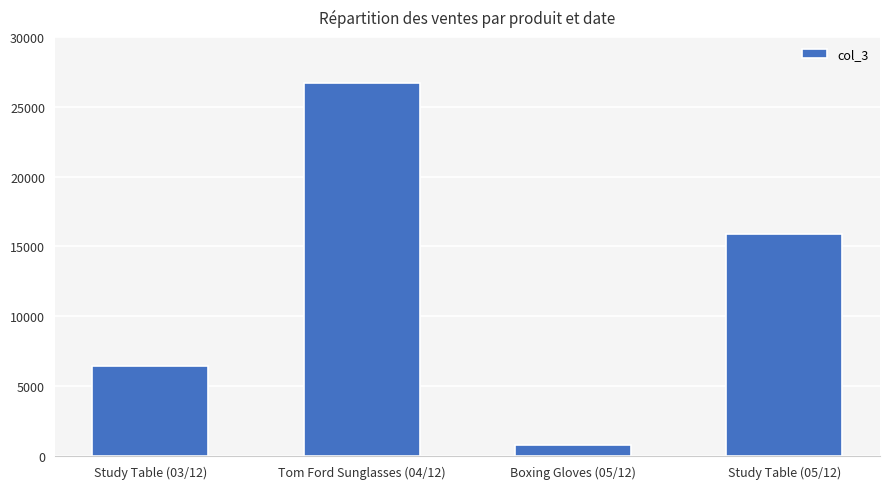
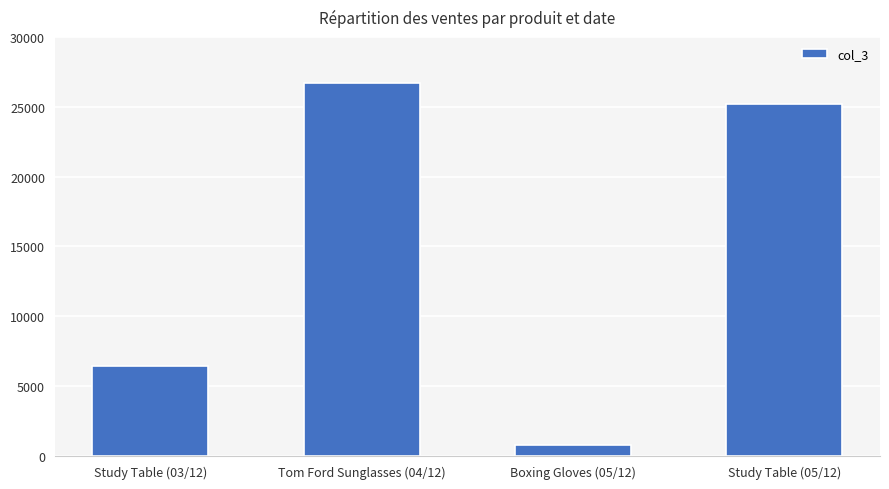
Study Table (05/12): 15900 -> 25200
